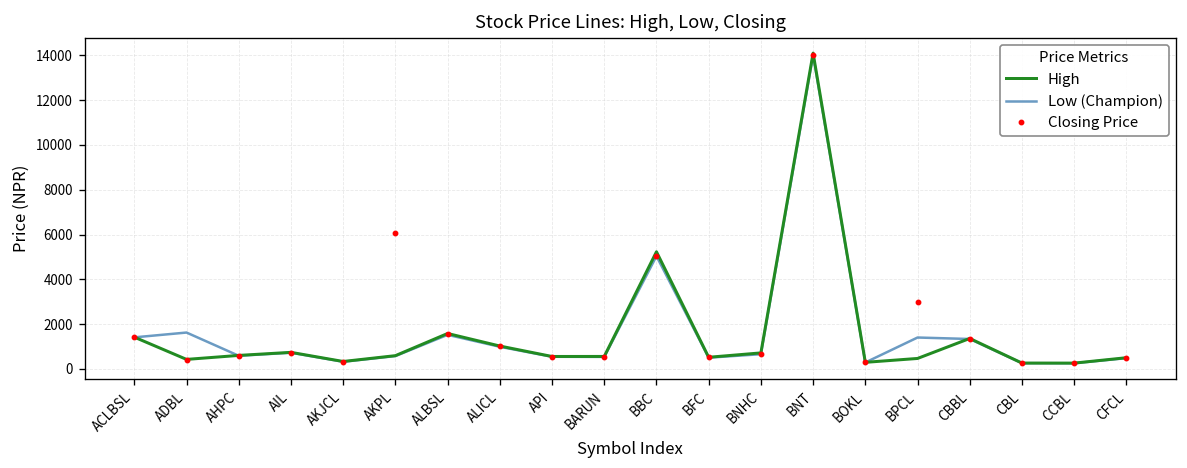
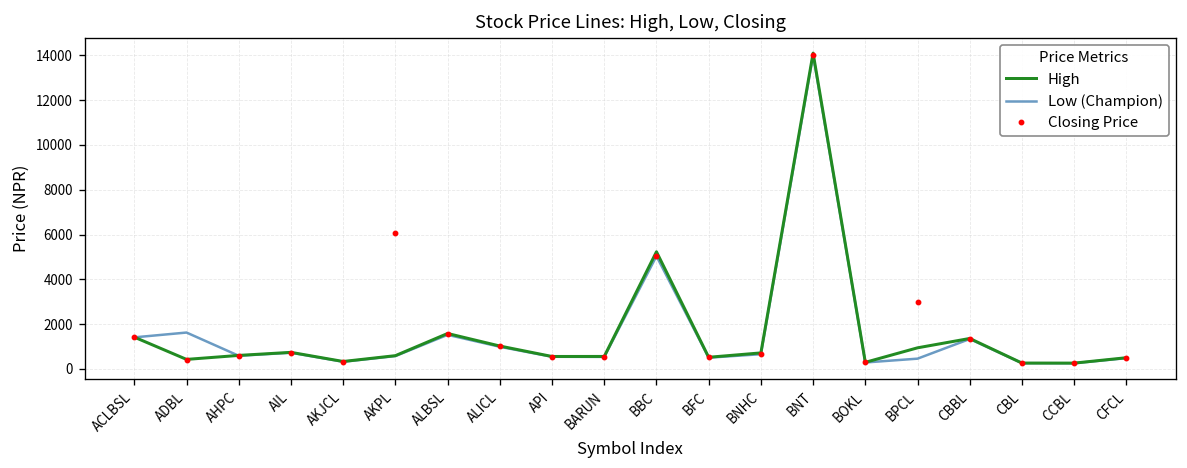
High, BPCL: 500 -> 900
Low (Champion), BPCL: 1400 -> 500
